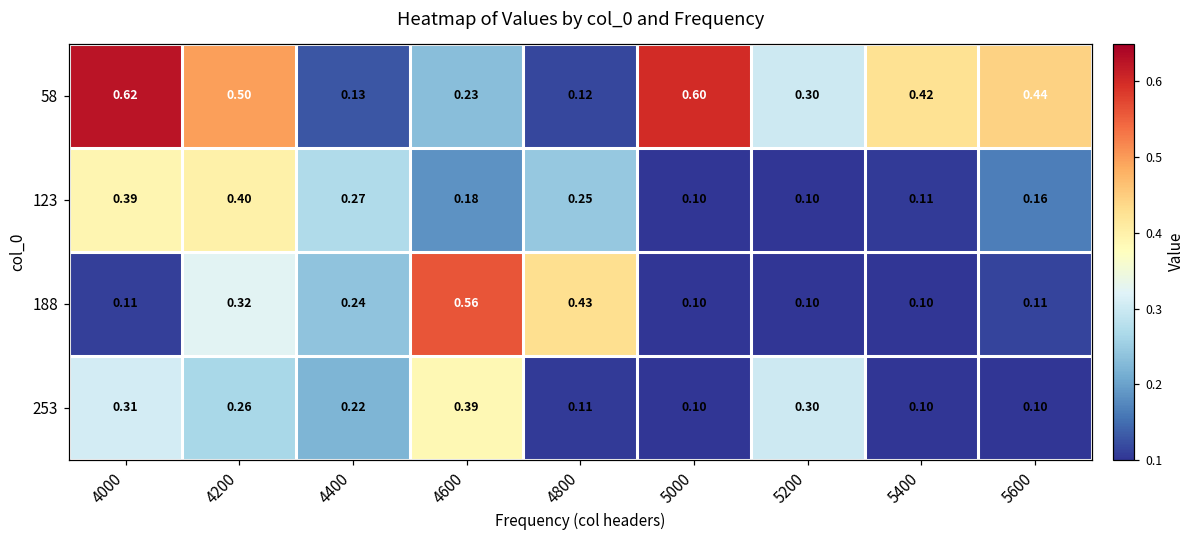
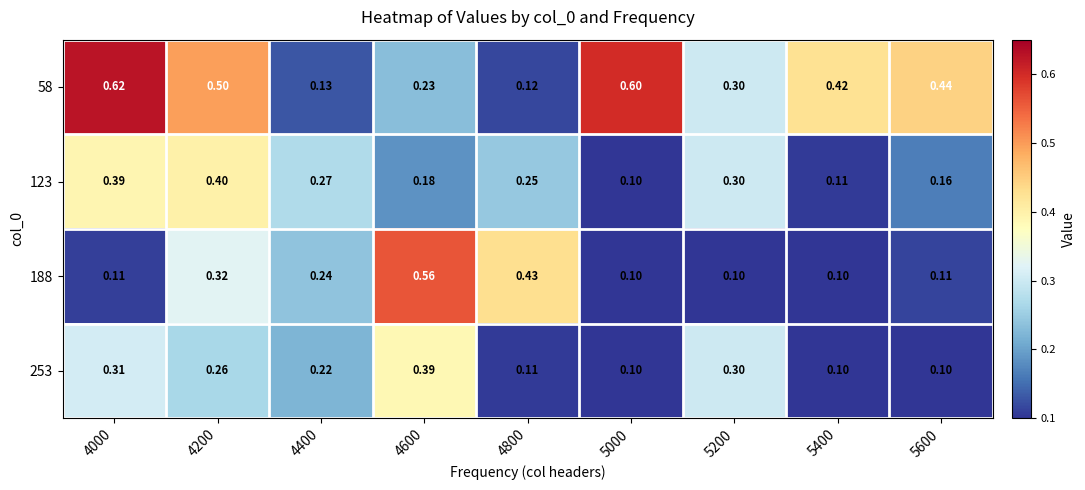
123, 5200: 0.10 -> 0.30
